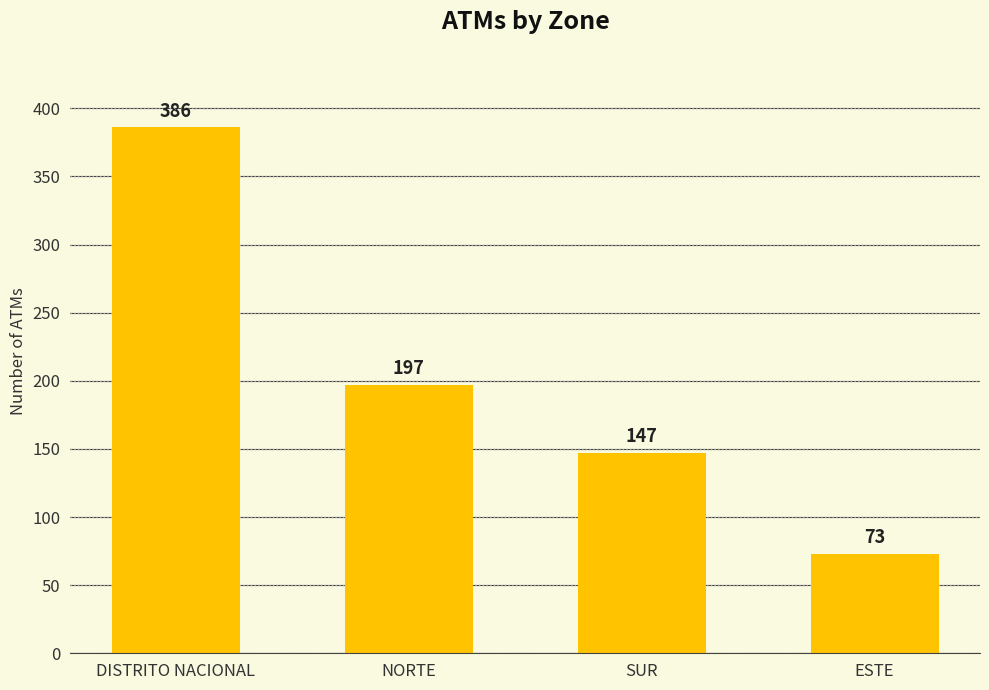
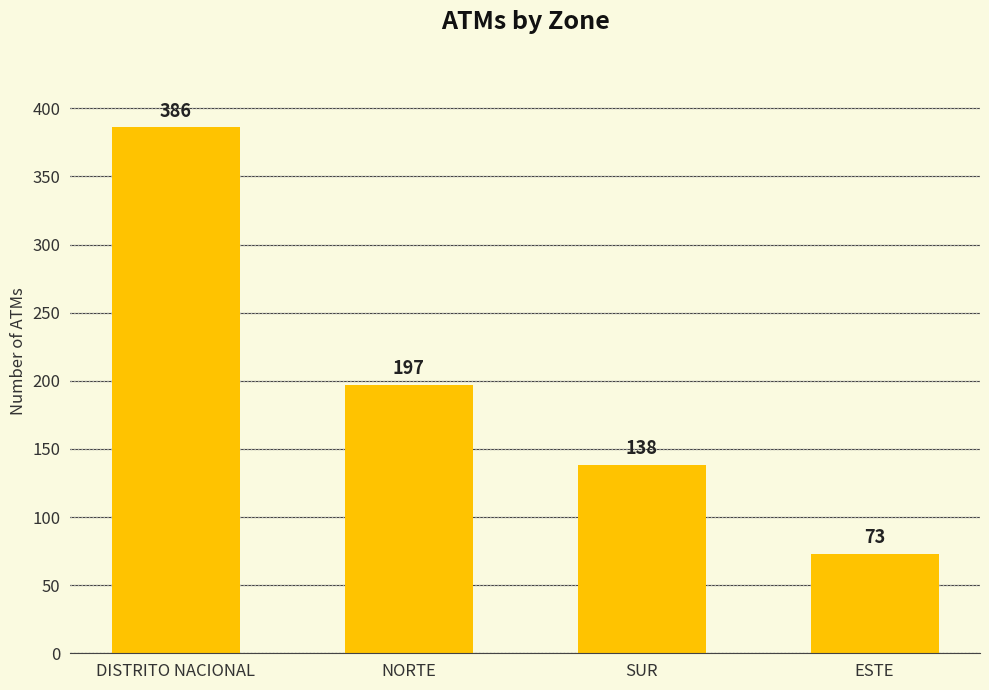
SUR: 147 -> 138
